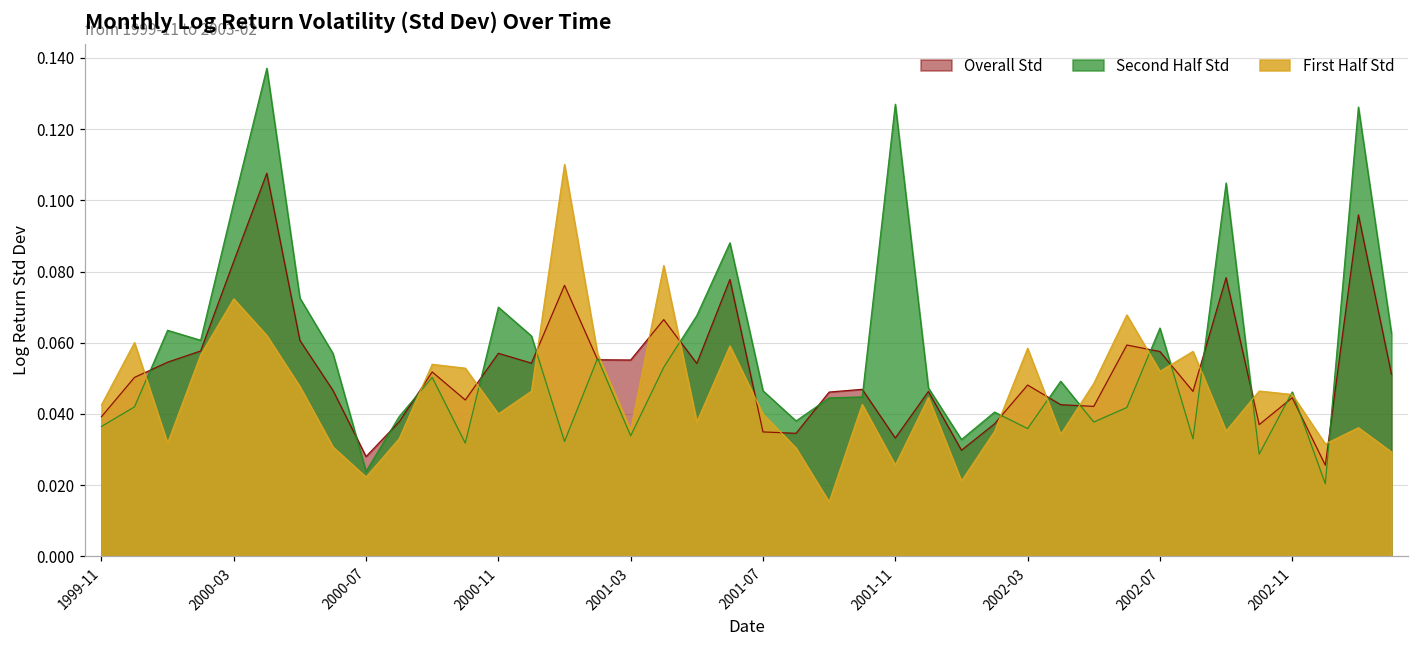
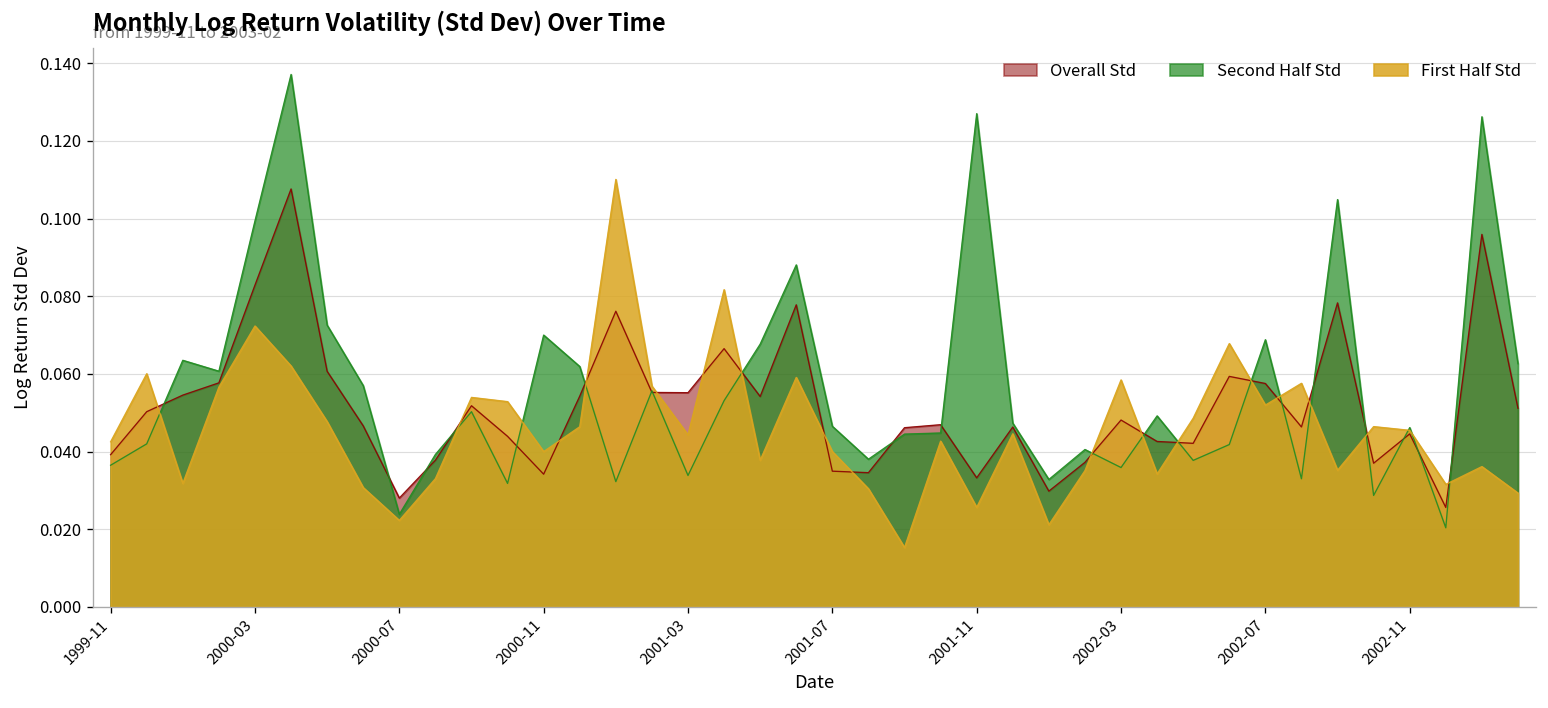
Overall Std, 2000-11: 0.057 -> 0.034
First Half Std, 2001-03: 0.036 -> 0.044
Second Half Std, 2002-07: 0.064 -> 0.069
